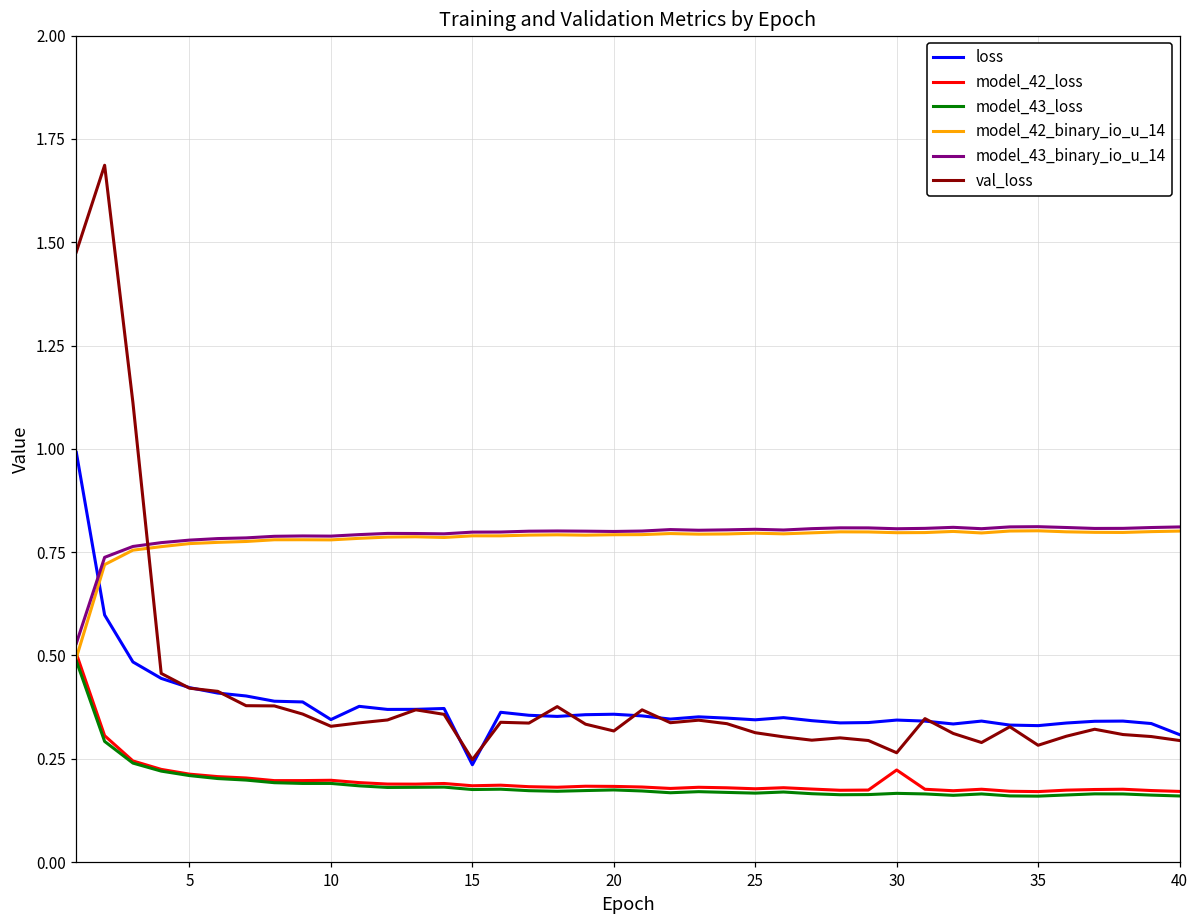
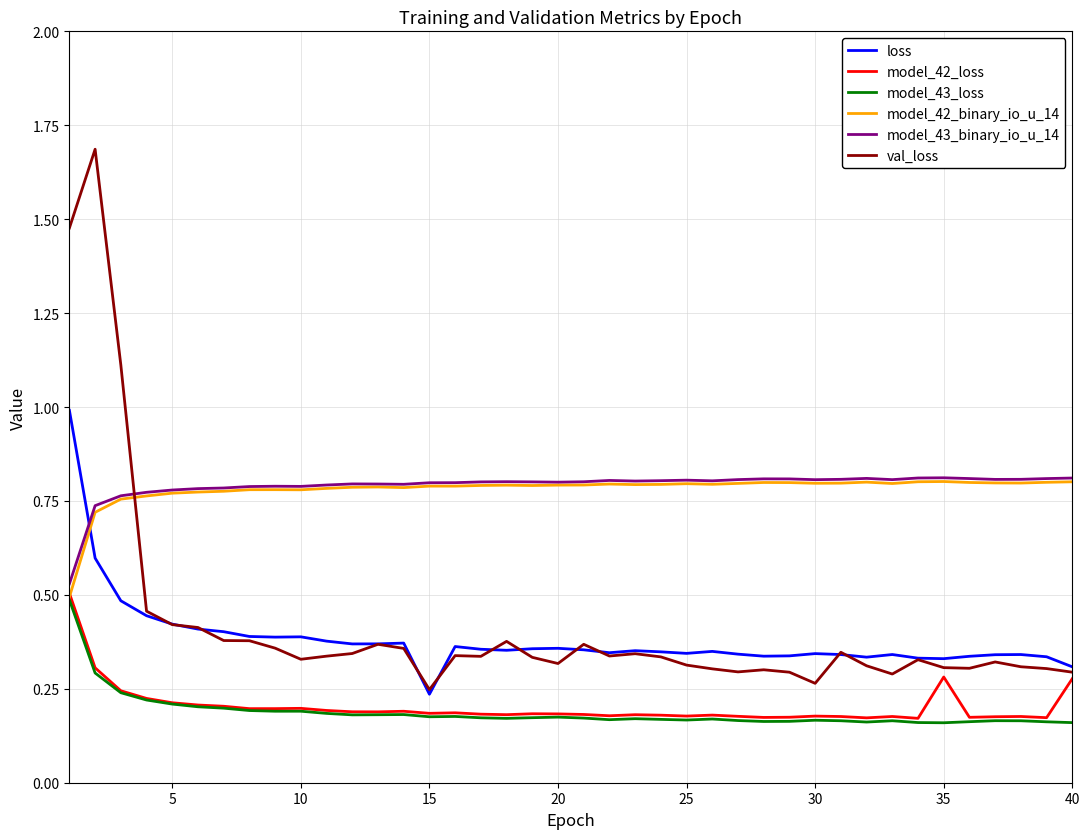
loss, 10: 0.34 -> 0.39
model_42_loss, 30: 0.22 -> 0.18
model_42_loss, 35: 0.17 -> 0.28
val_loss, 35: 0.28 -> 0.31
model_42_loss, 40: 0.17 -> 0.28
